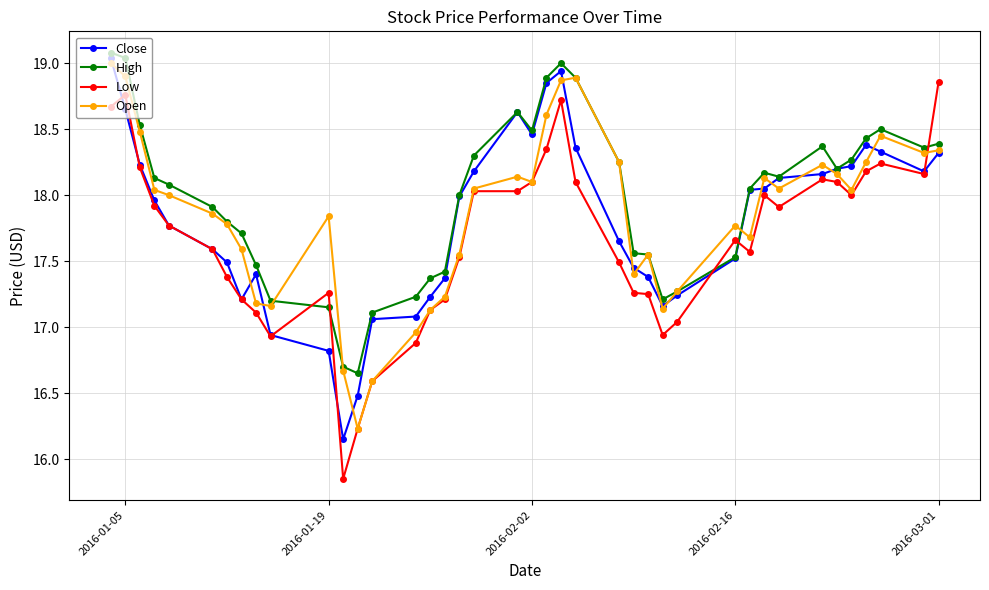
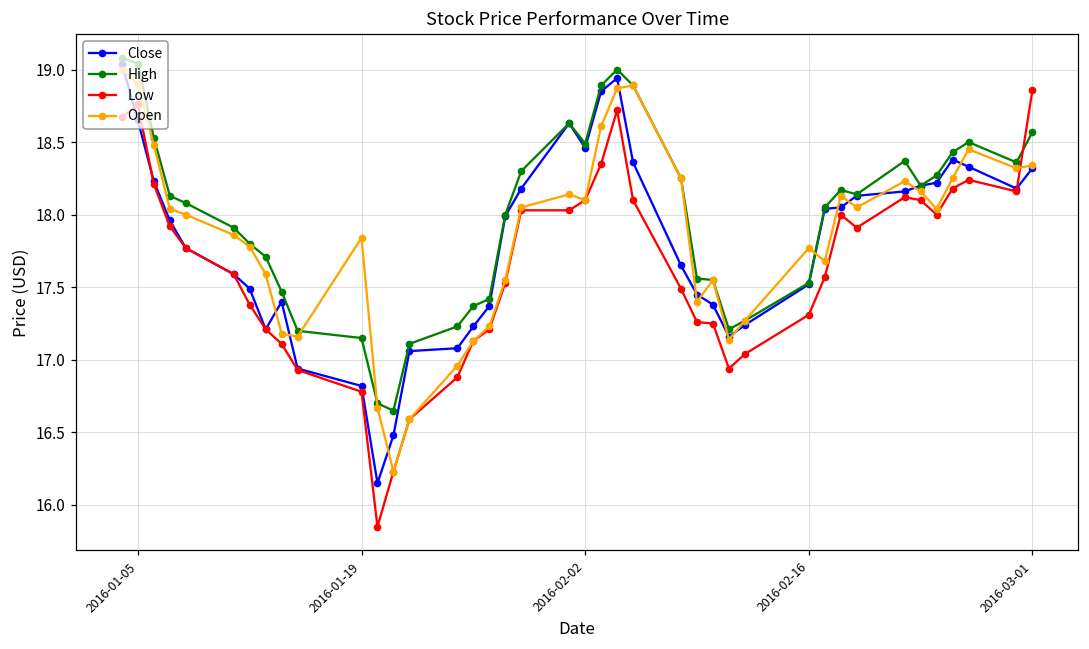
Low, 2016-01-19: 17.26 -> 16.78
Low, 2016-02-16: 17.66 -> 17.31
High, 2016-03-01: 18.39 -> 18.57
